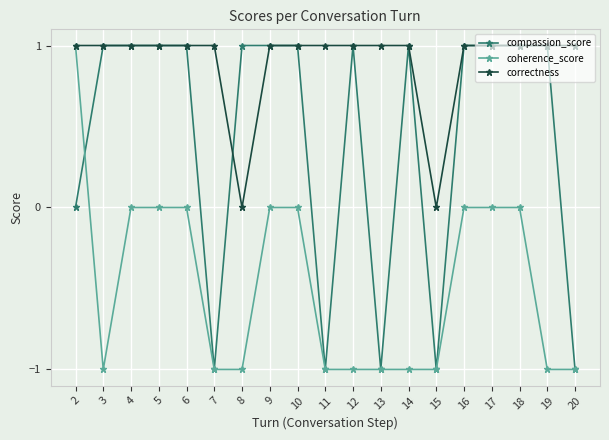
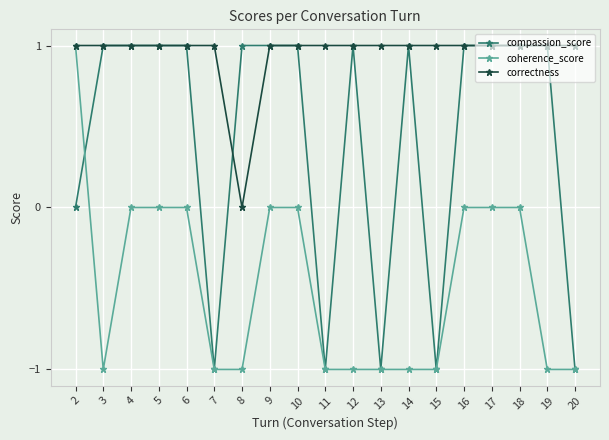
correctness, 15: 0 -> 1
